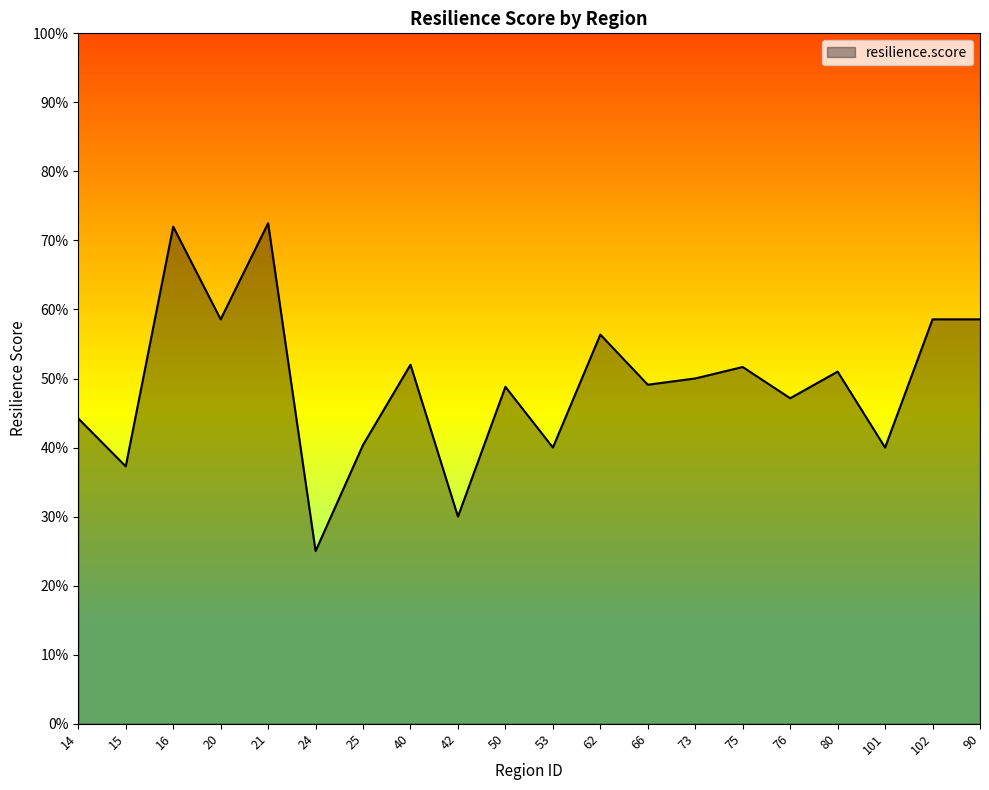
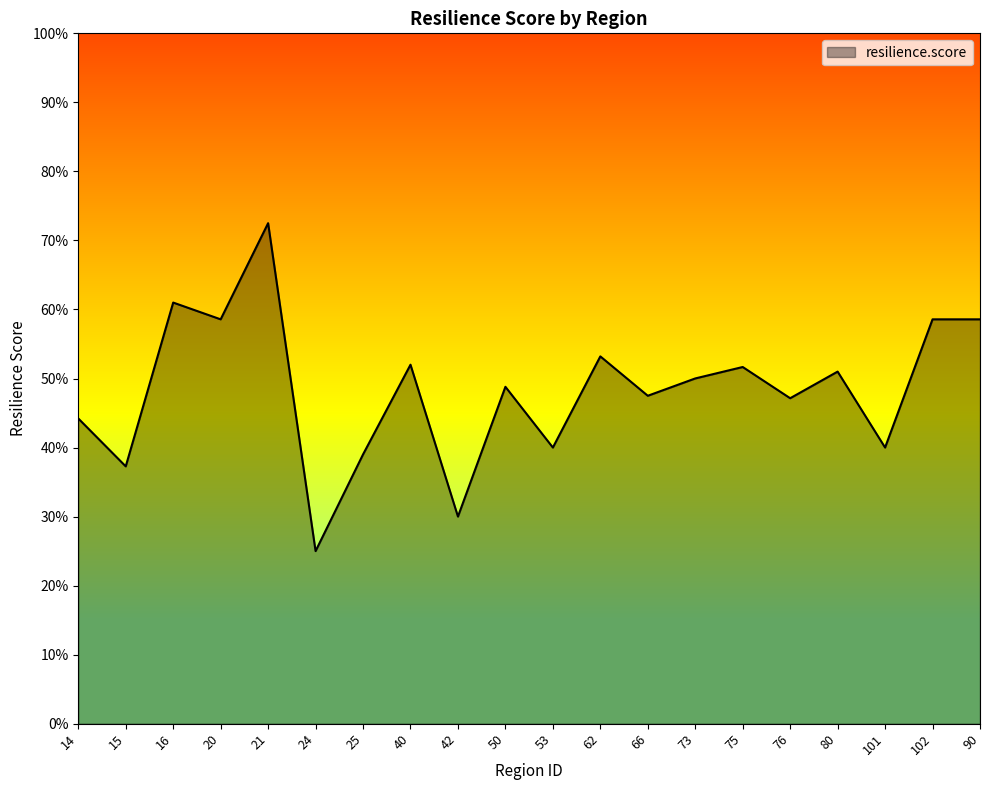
16: 72% -> 61%
25: 40% -> 39%
62: 56% -> 53%
66: 49% -> 48%
